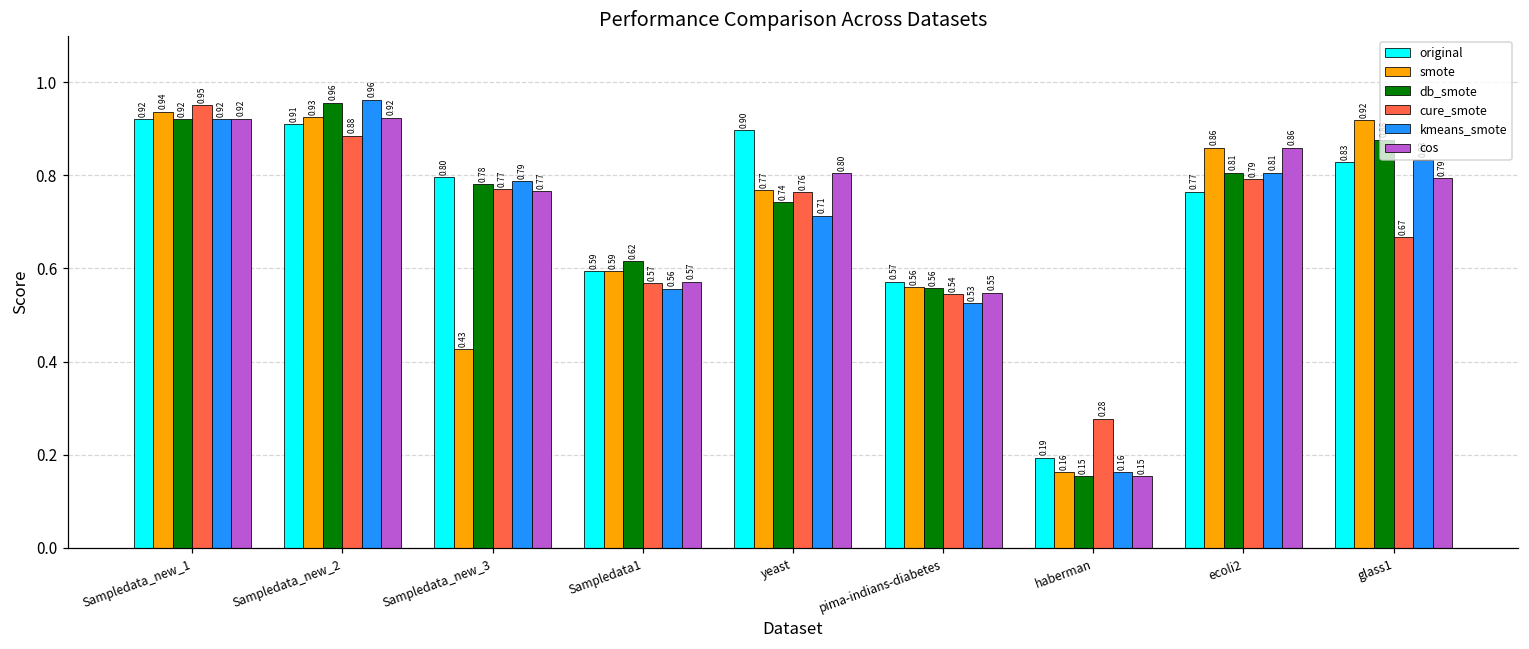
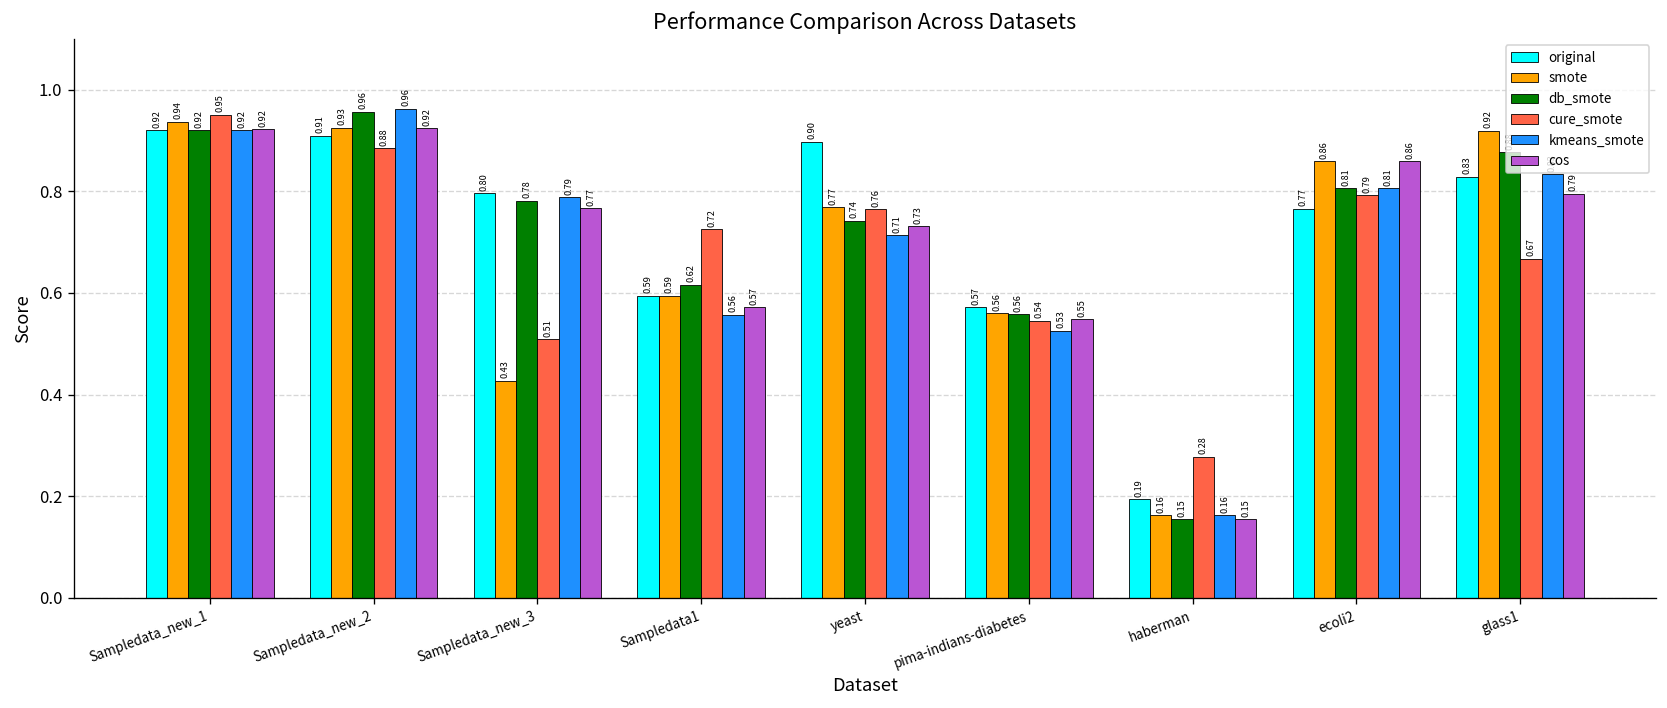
cure_smote, Sampledata_new_3: 0.77 -> 0.51
cure_smote, Sampledata1: 0.57 -> 0.72
cos, yeast: 0.80 -> 0.73
